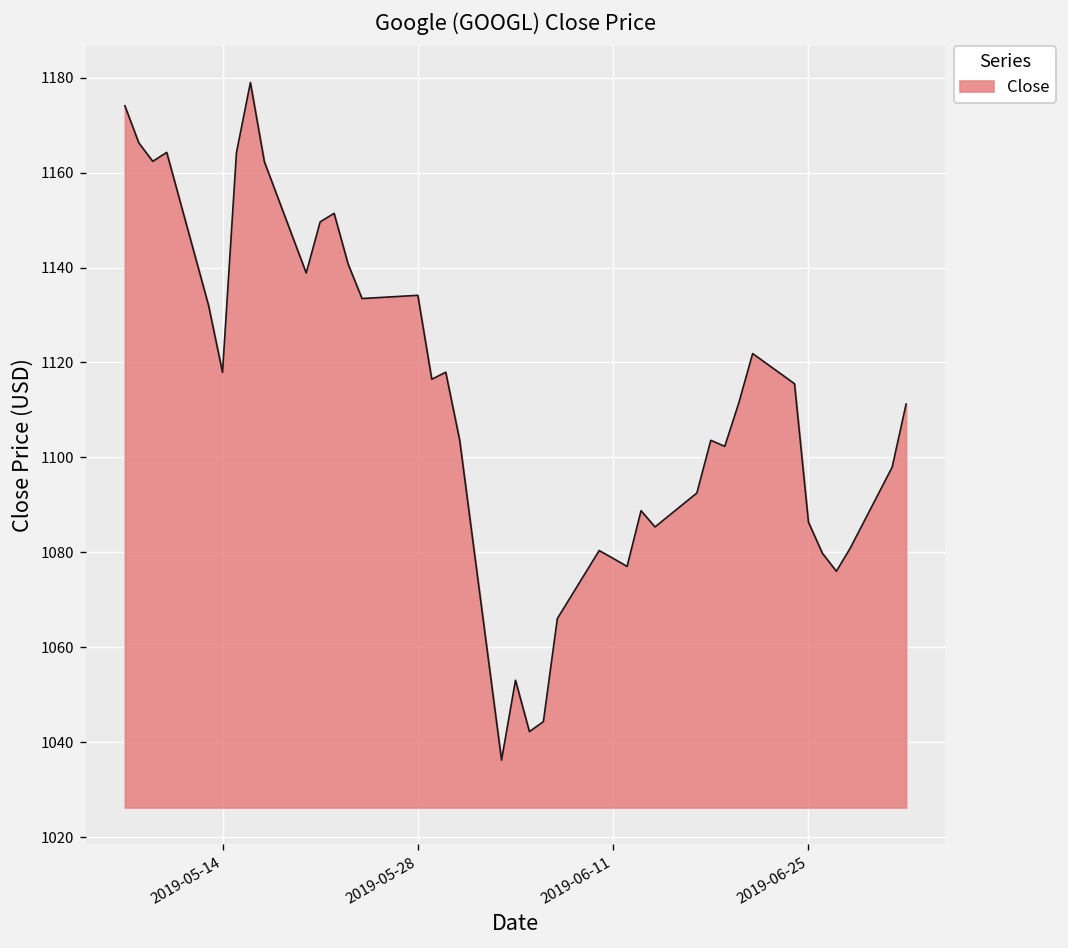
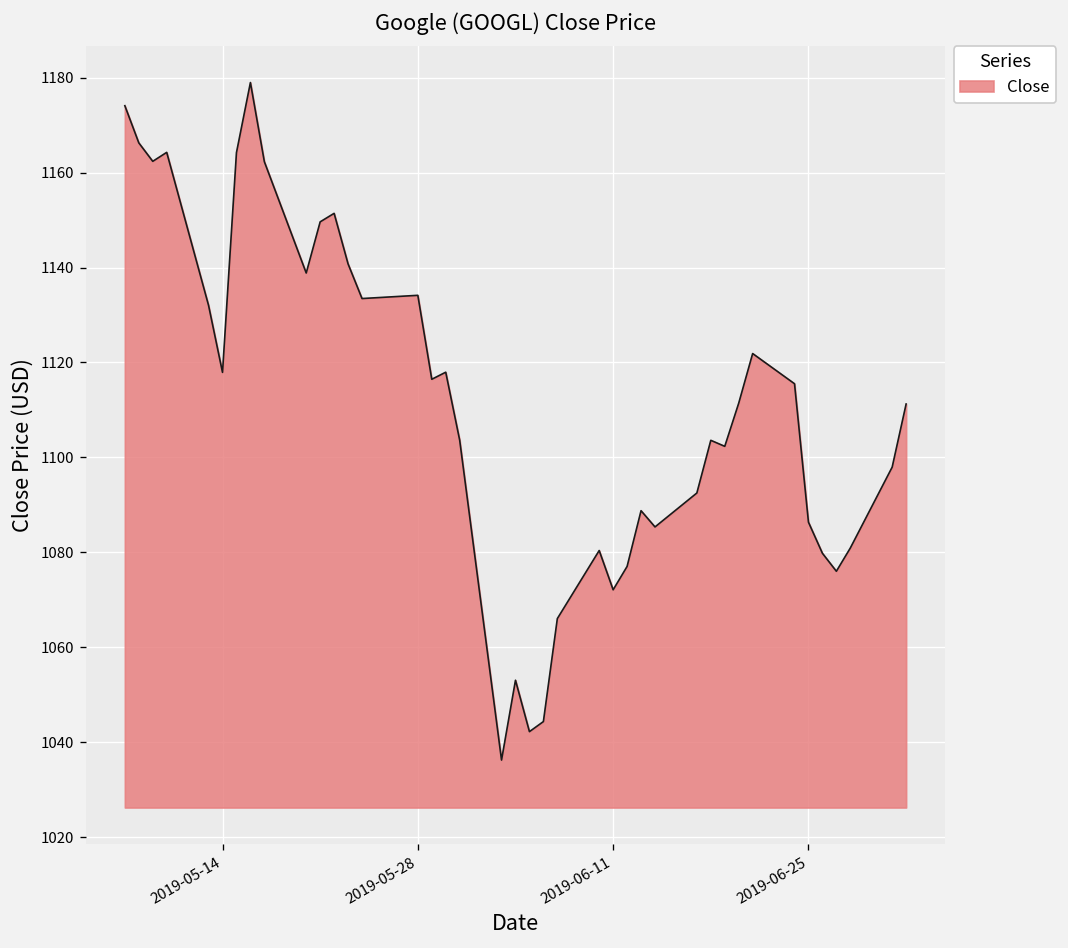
2019-06-11: 1079 -> 1072
